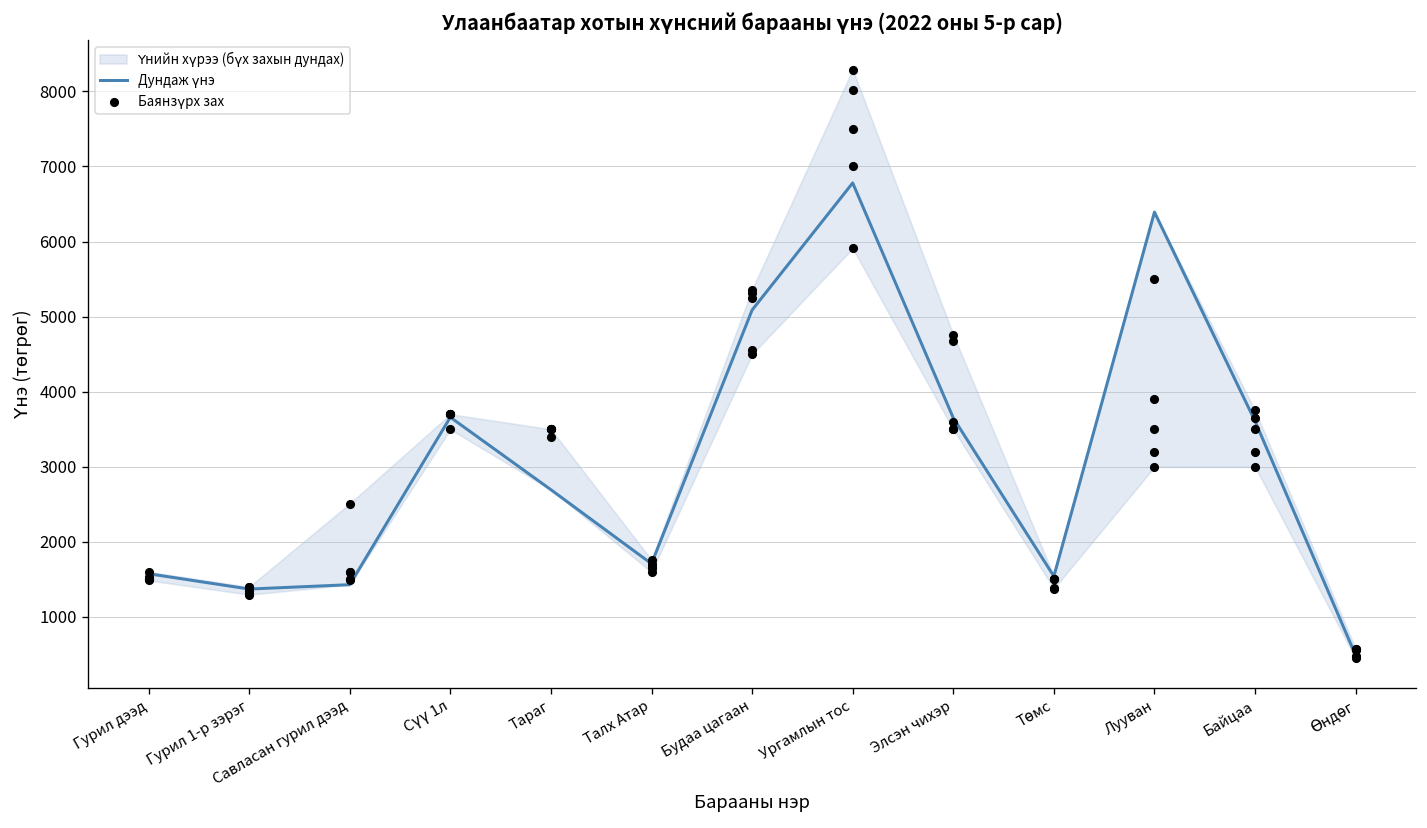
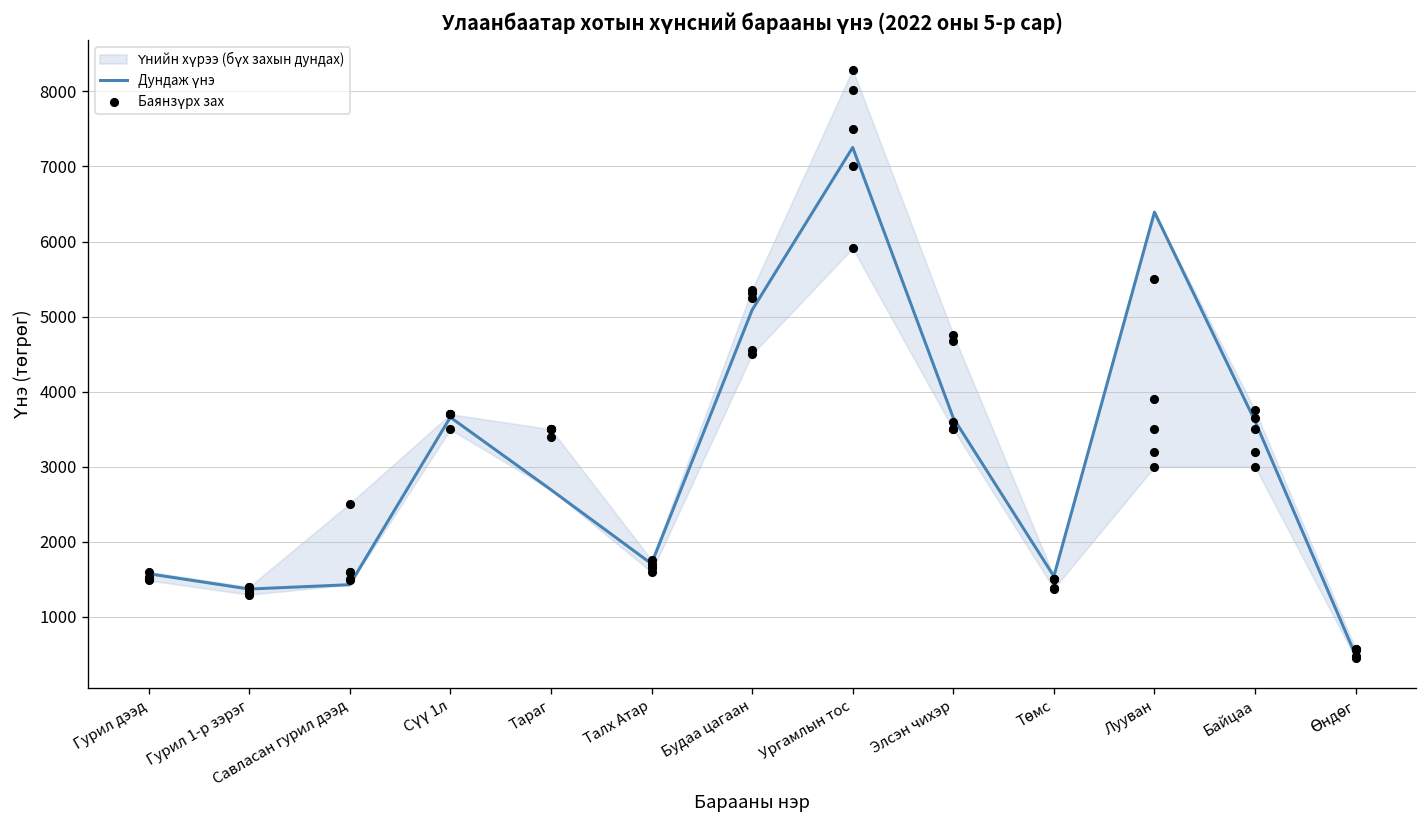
Дундаж үнэ, Ургамлын тос: 6800 -> 7300
